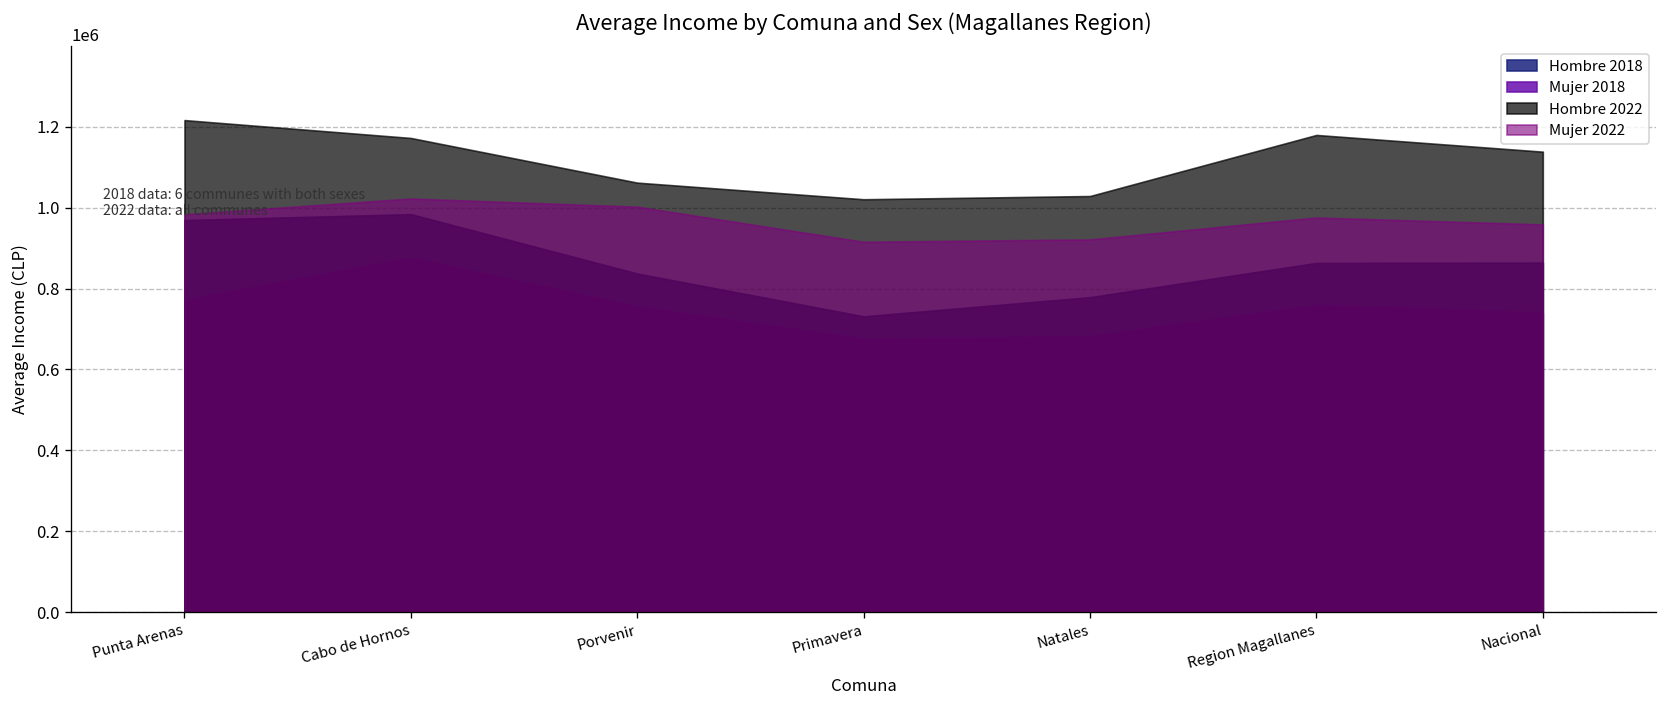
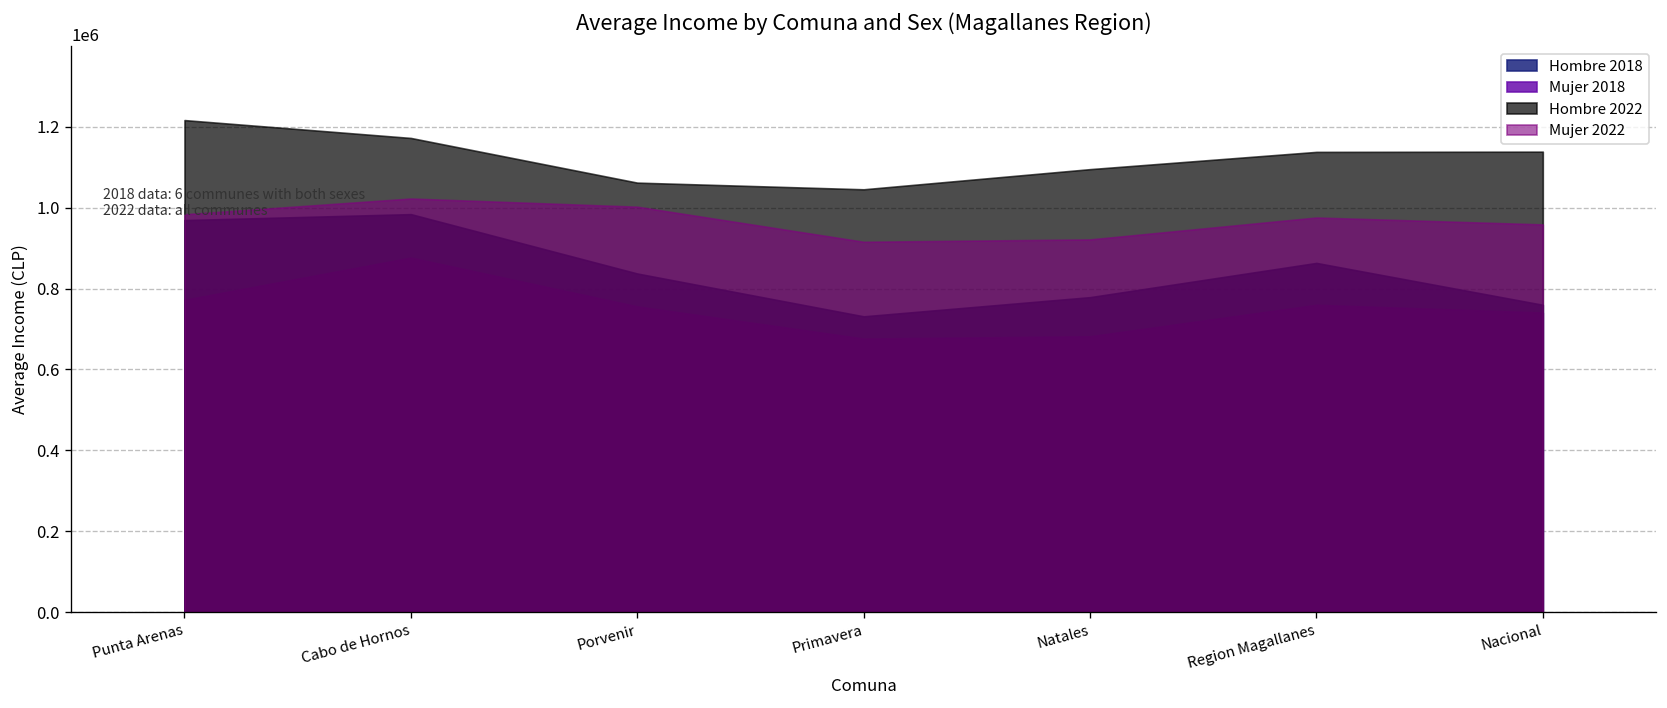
Hombre 2022, Primavera: 1020000 -> 1050000
Hombre 2022, Natales: 1030000 -> 1100000
Hombre 2022, Region Magallanes: 1180000 -> 1140000
Hombre 2018, Nacional: 860000 -> 760000
